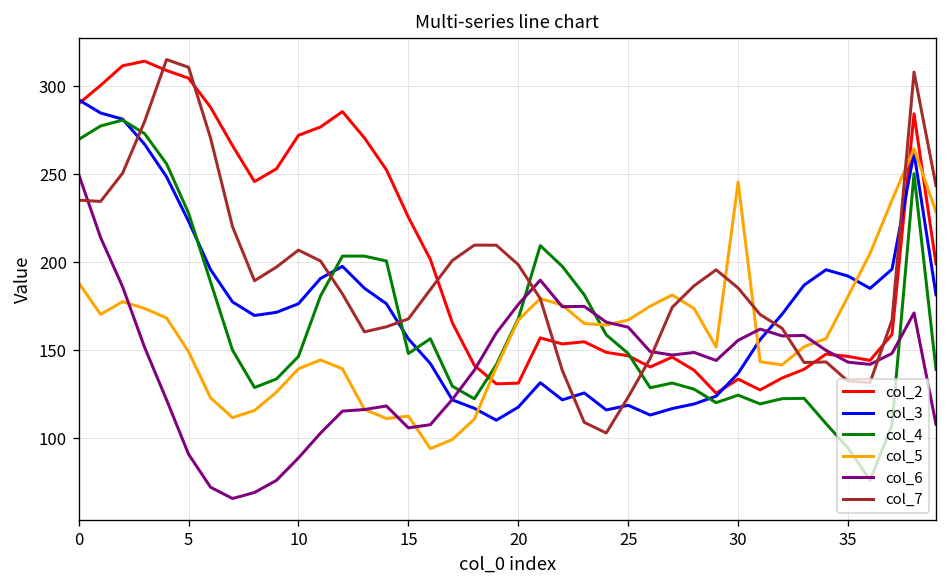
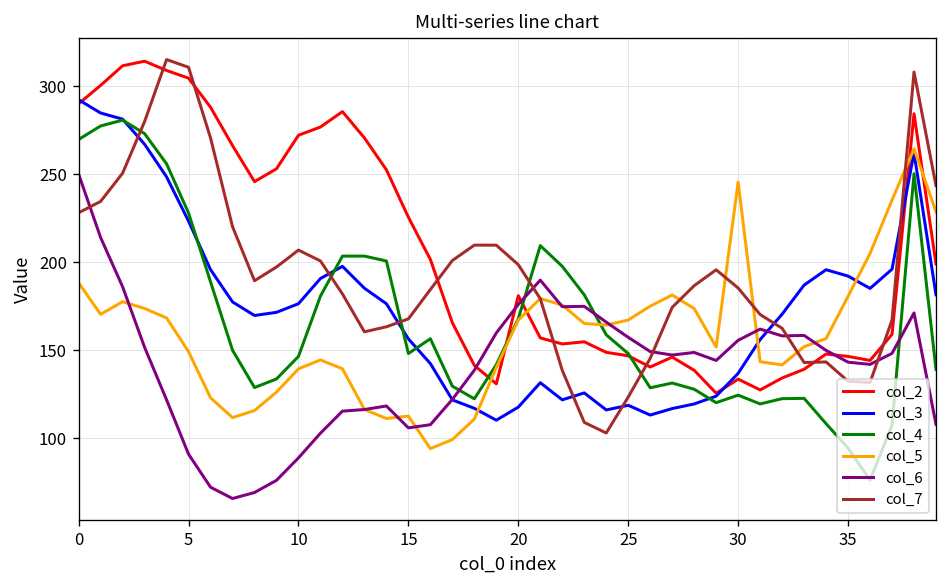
col_7, 0: 235 -> 228
col_2, 20: 131 -> 181
col_6, 25: 163 -> 157
